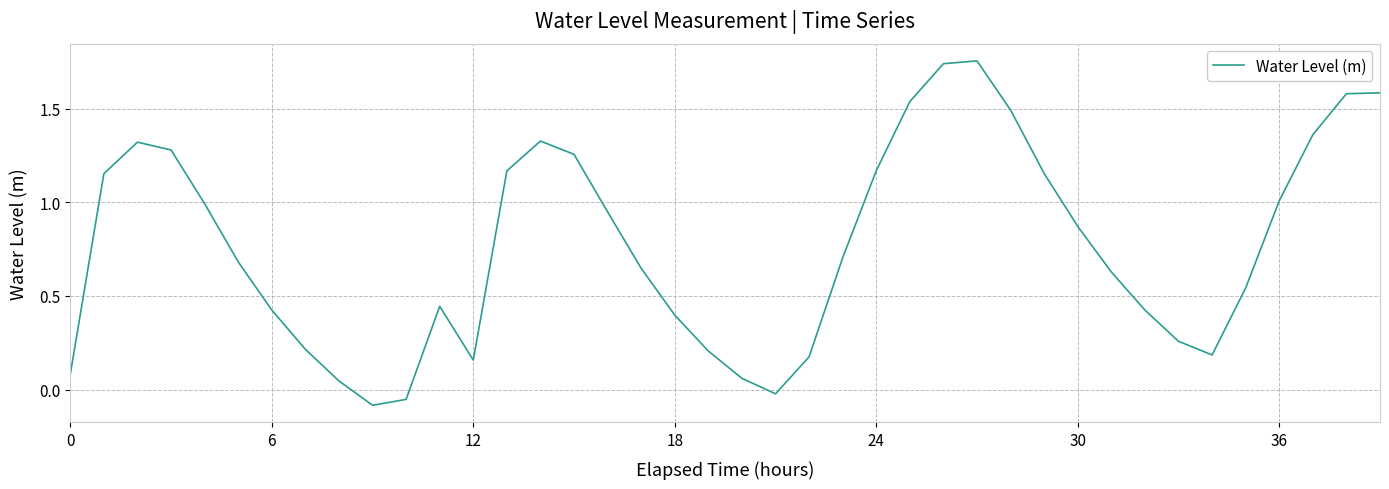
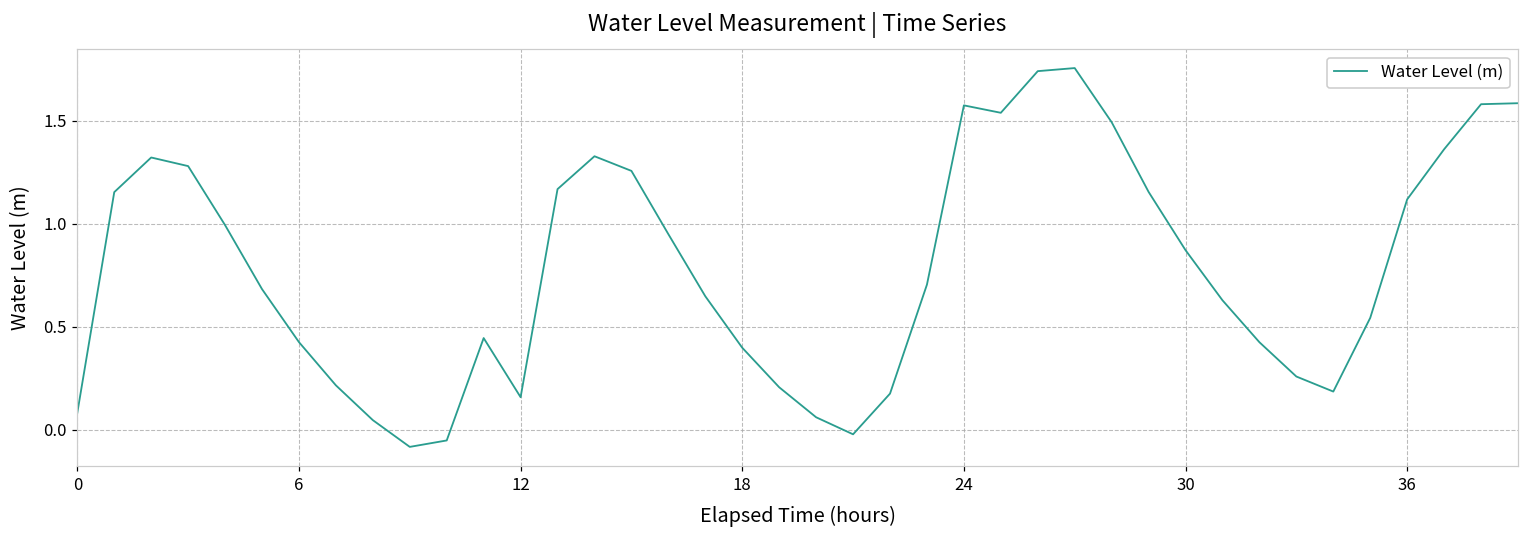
24: 1.17 -> 1.58
36: 1.01 -> 1.12
